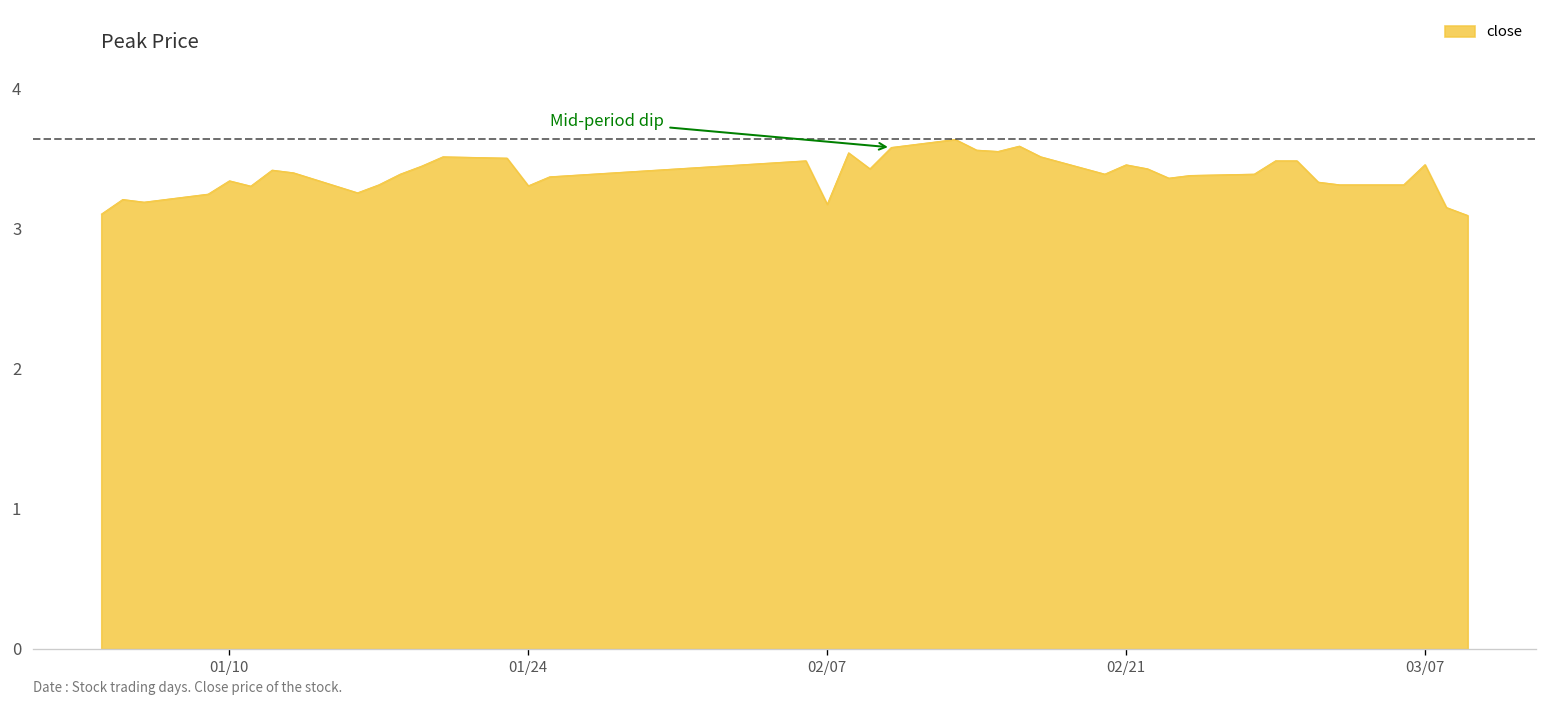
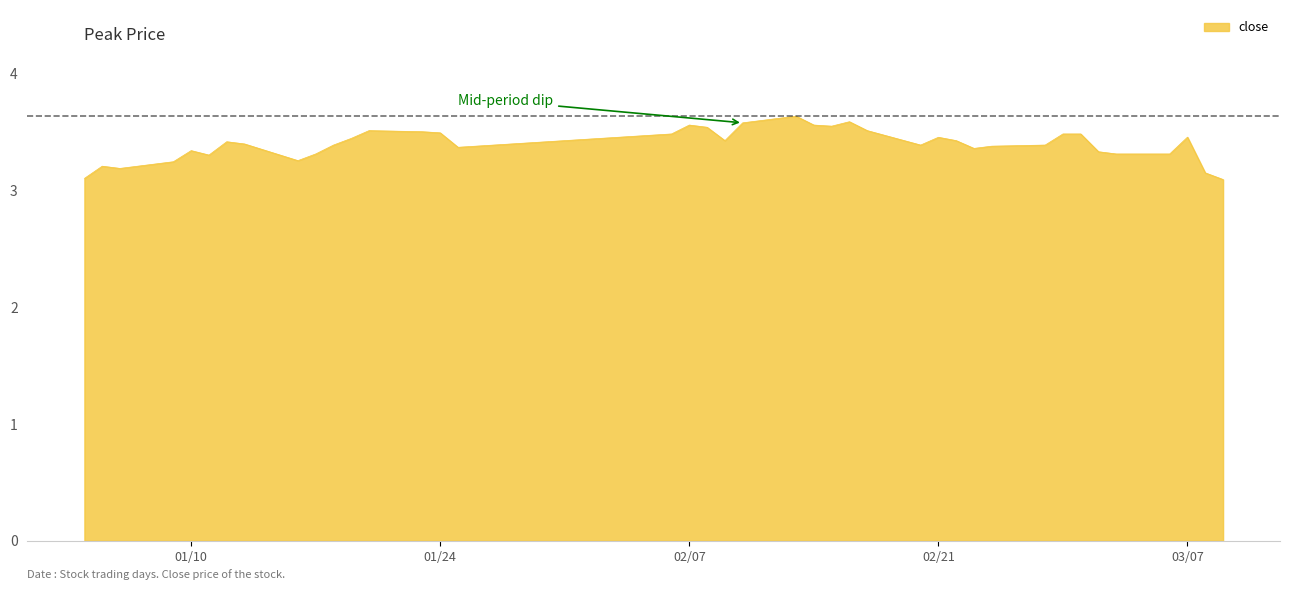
01/24: 3.31 -> 3.49
02/07: 3.17 -> 3.56
